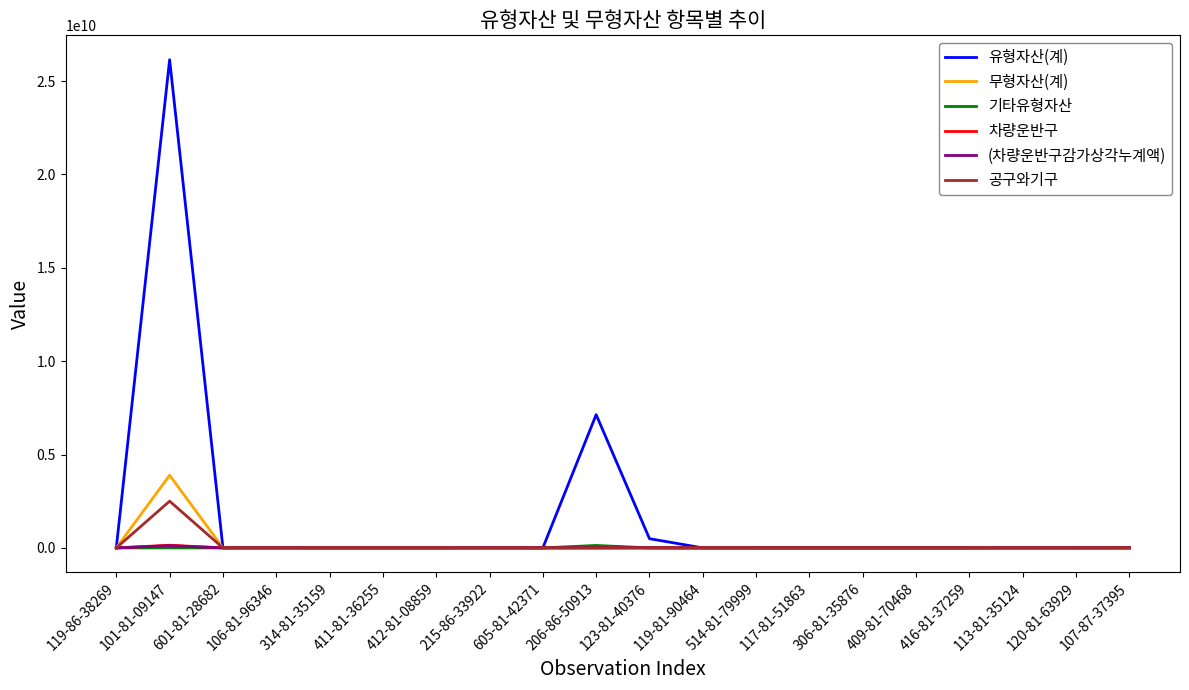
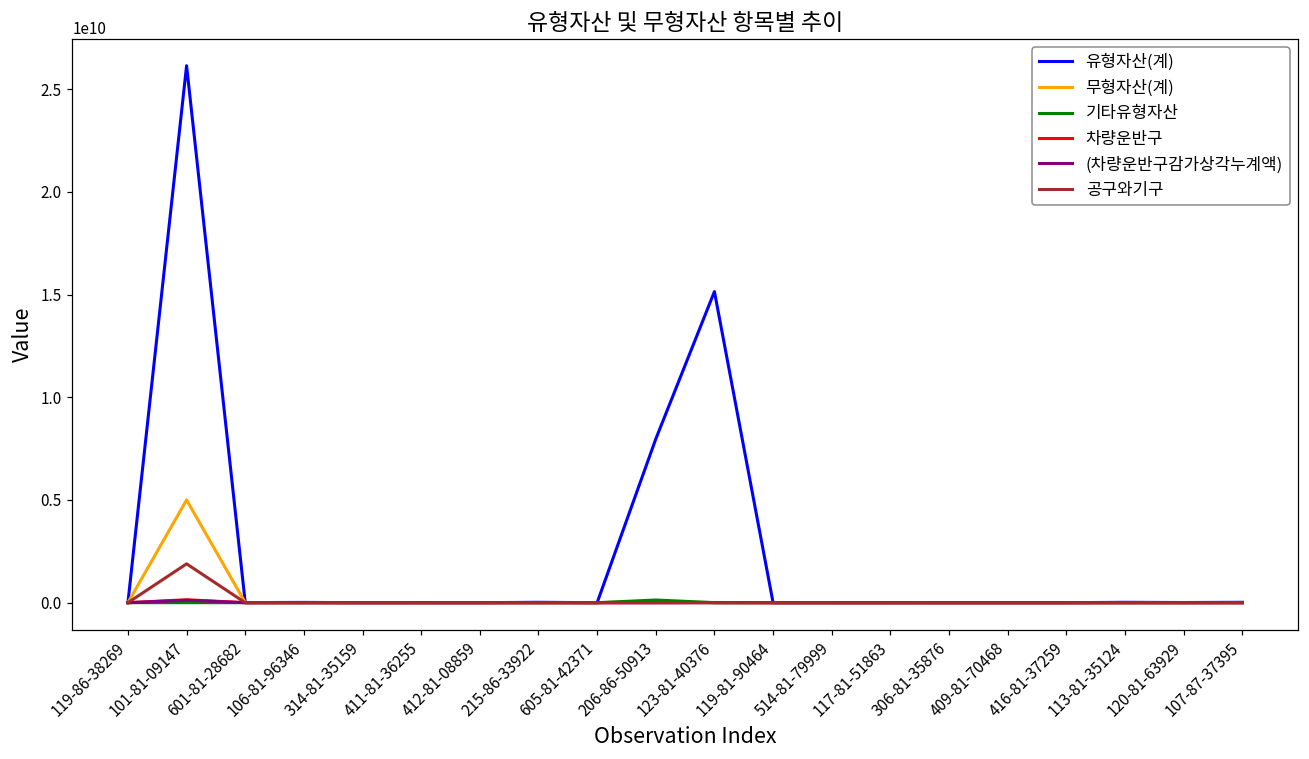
무형자산(계), 101-81-09147: 3900000000 -> 5000000000
공구와기구, 101-81-09147: 2500000000 -> 1900000000
유형자산(계), 206-86-50913: 7100000000 -> 8000000000
유형자산(계), 123-81-40376: 500000000 -> 15100000000
